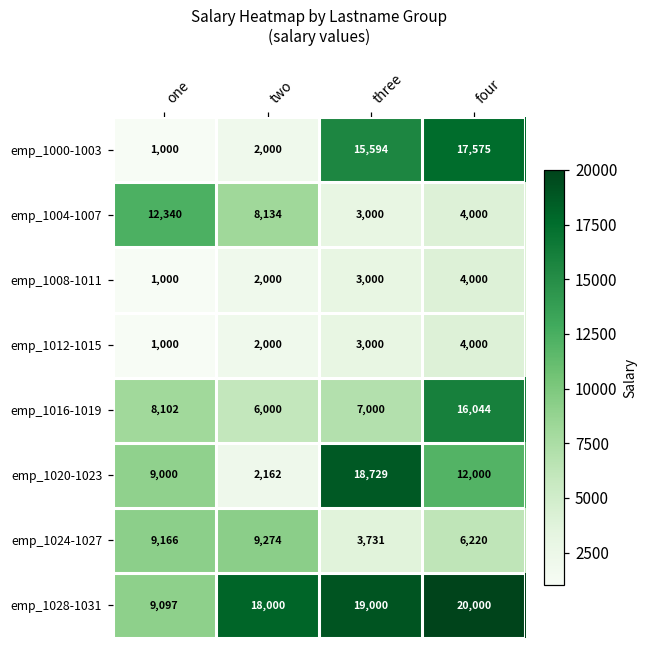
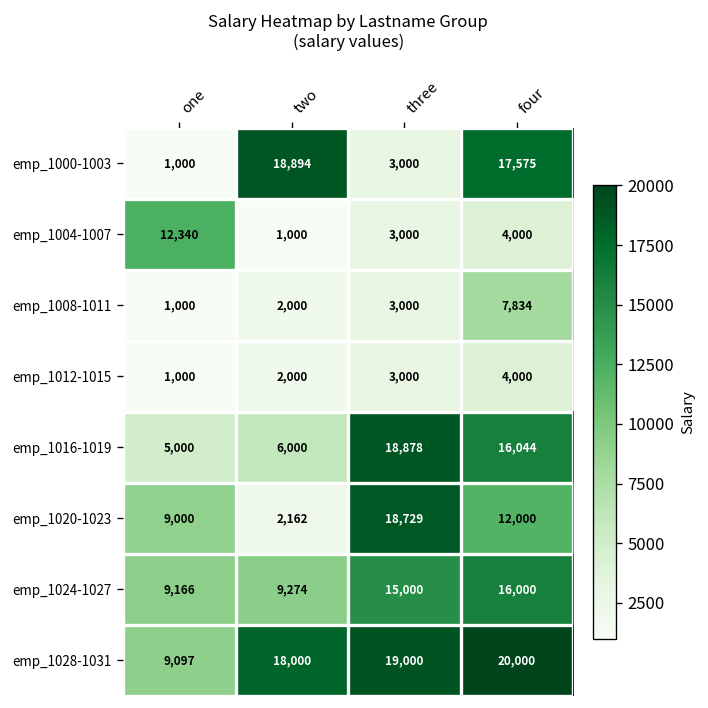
emp_1000-1003, two: 2,000 -> 18,894
emp_1000-1003, three: 15,594 -> 3,000
emp_1004-1007, two: 8,134 -> 1,000
emp_1008-1011, four: 4,000 -> 7,834
emp_1016-1019, one: 8,102 -> 5,000
emp_1016-1019, three: 7,000 -> 18,878
emp_1024-1027, three: 3,731 -> 15,000
emp_1024-1027, four: 6,220 -> 16,000
